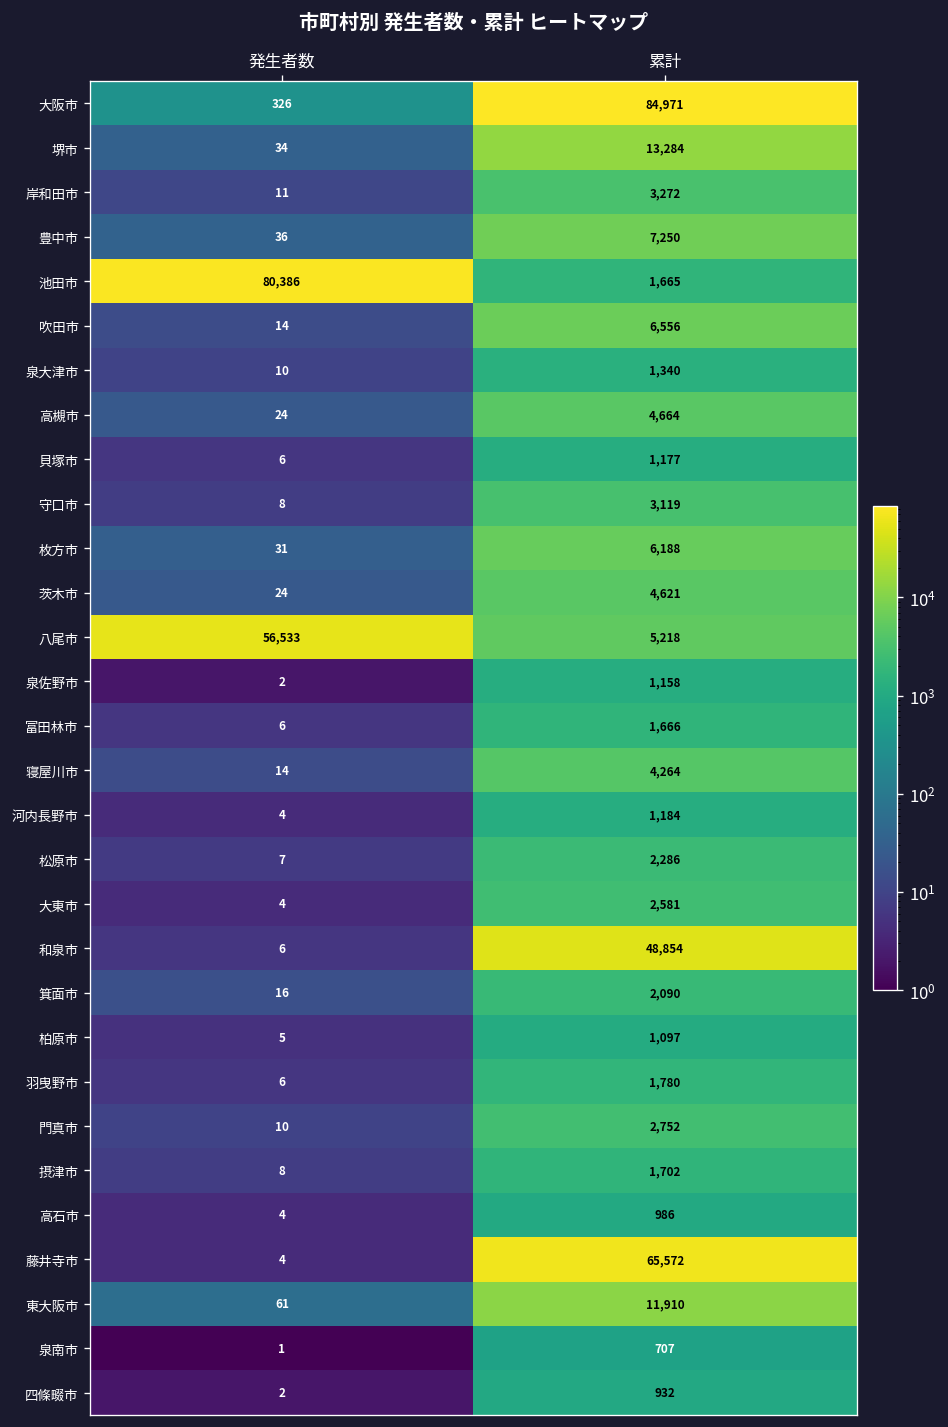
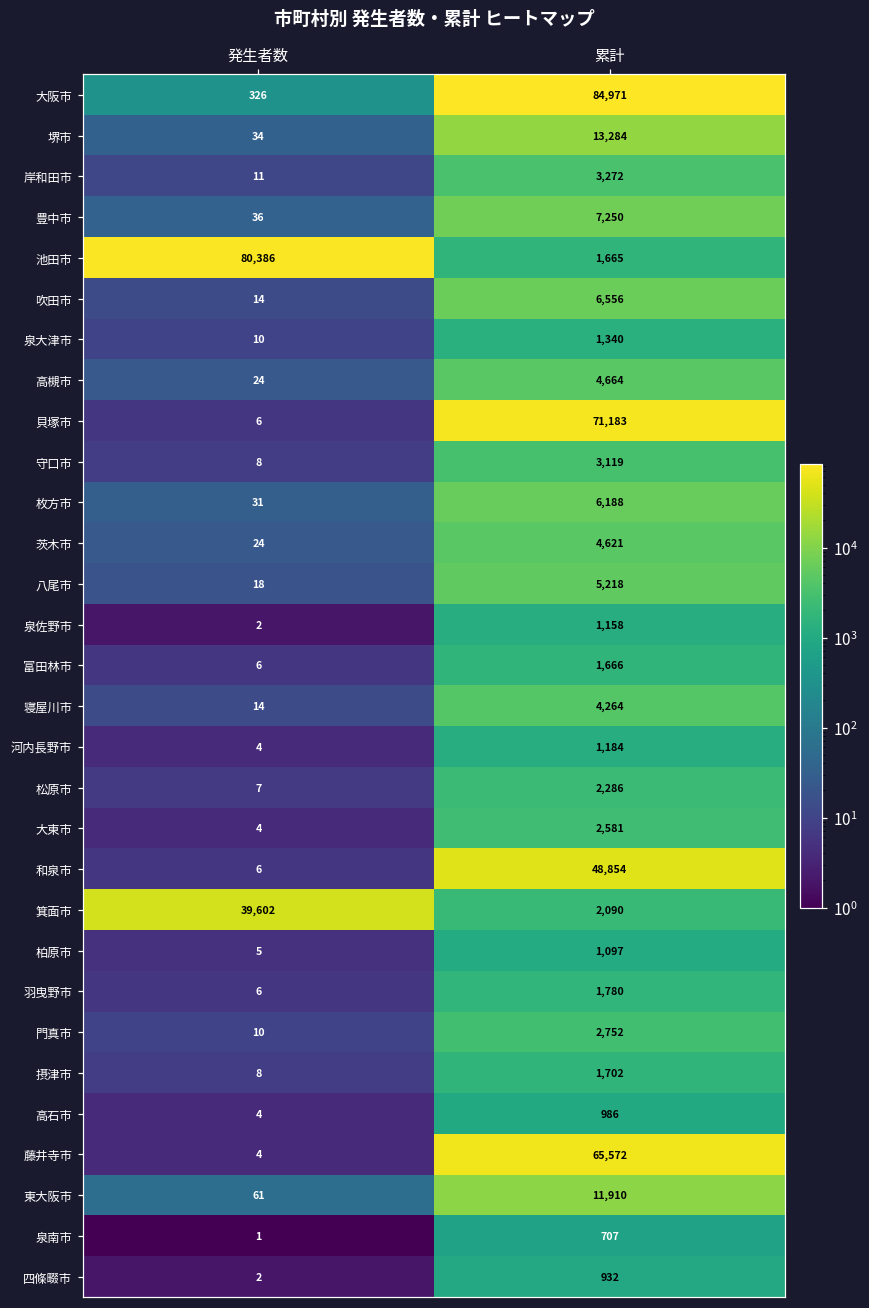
貝塚市, 累計: 1,177 -> 71,183
八尾市, 発生者数: 56,533 -> 18
箕面市, 発生者数: 16 -> 39,602
